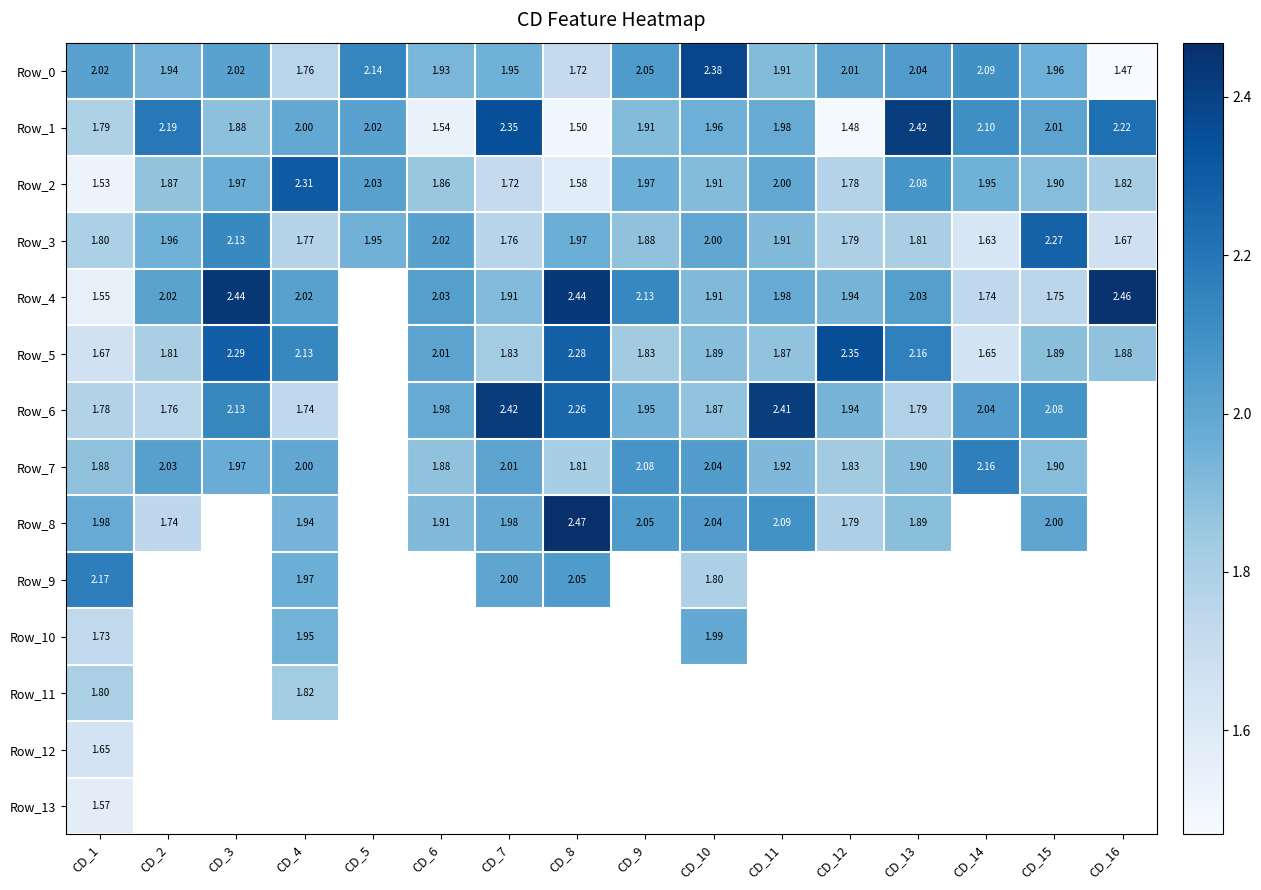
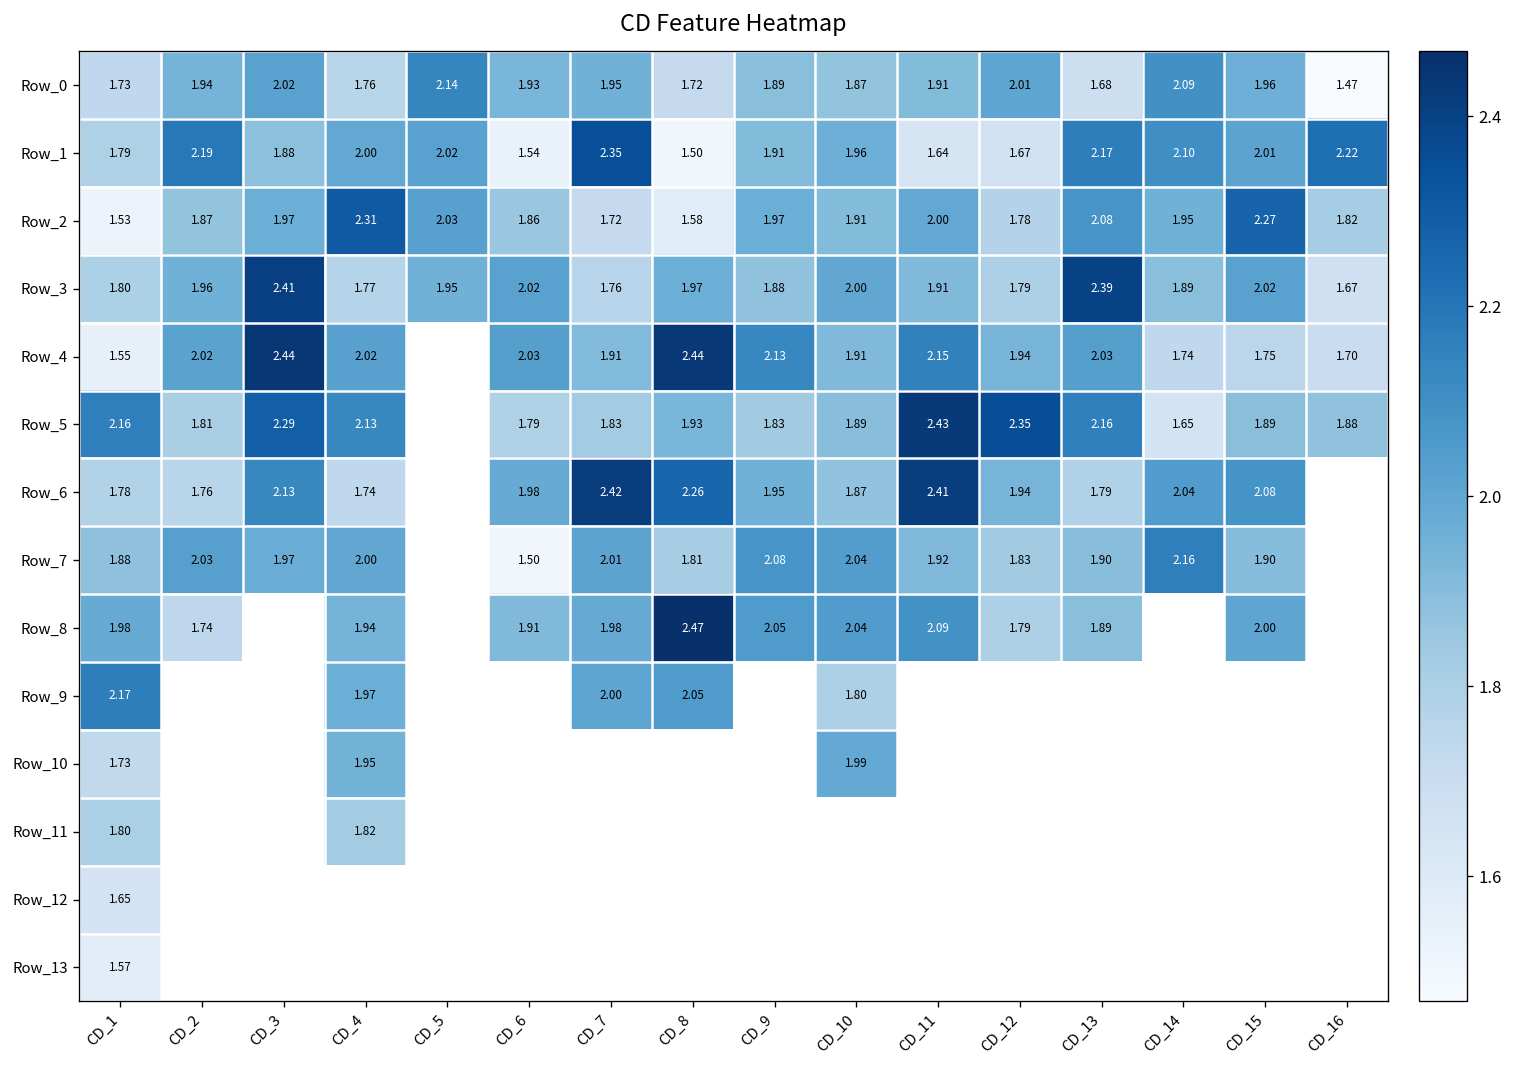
Row_0, CD_1: 2.02 -> 1.73
Row_0, CD_9: 2.05 -> 1.89
Row_0, CD_10: 2.38 -> 1.87
Row_0, CD_13: 2.04 -> 1.68
Row_1, CD_11: 1.98 -> 1.64
Row_1, CD_12: 1.48 -> 1.67
Row_1, CD_13: 2.42 -> 2.17
Row_2, CD_15: 1.90 -> 2.27
Row_3, CD_3: 2.13 -> 2.41
Row_3, CD_13: 1.81 -> 2.39
Row_3, CD_14: 1.63 -> 1.89
Row_3, CD_15: 2.27 -> 2.02
Row_4, CD_11: 1.98 -> 2.15
Row_4, CD_16: 2.46 -> 1.70
Row_5, CD_1: 1.67 -> 2.16
Row_5, CD_6: 2.01 -> 1.79
Row_5, CD_8: 2.28 -> 1.93
Row_5, CD_11: 1.87 -> 2.43
Row_7, CD_6: 1.88 -> 1.50
